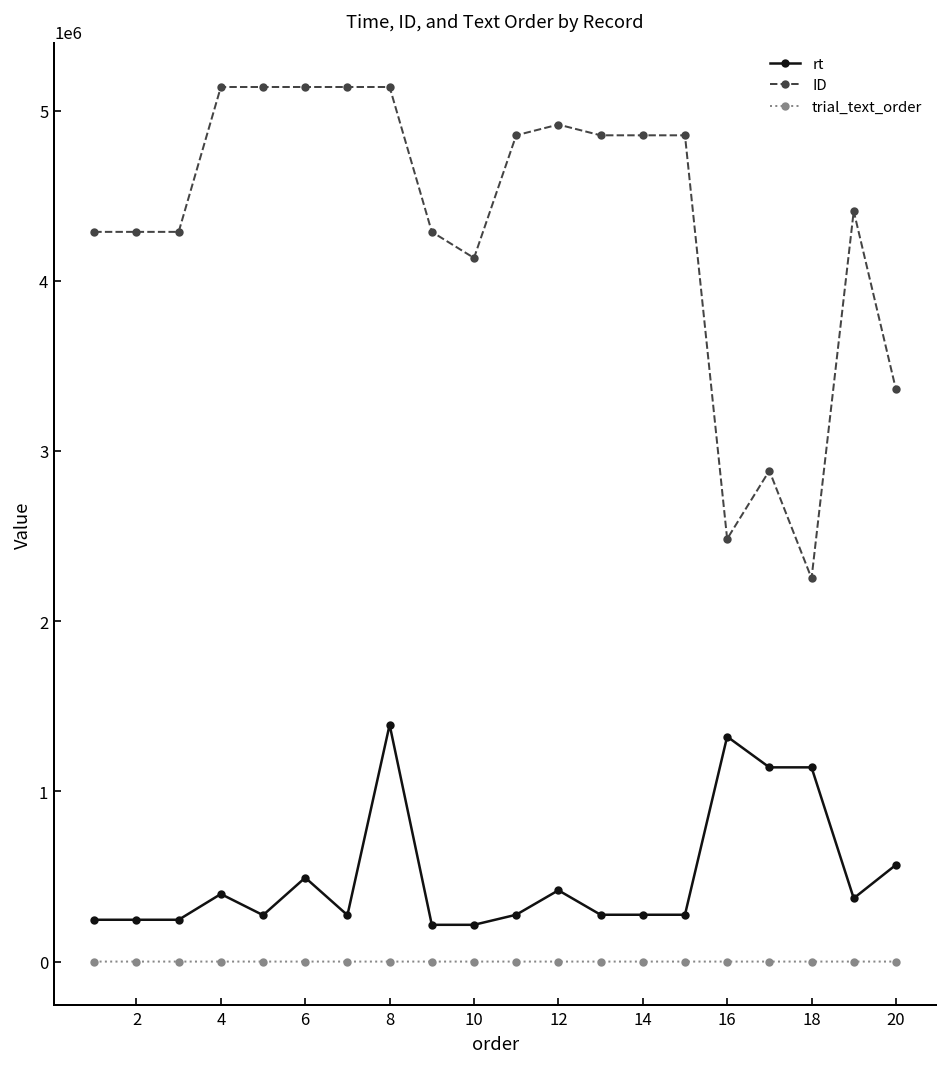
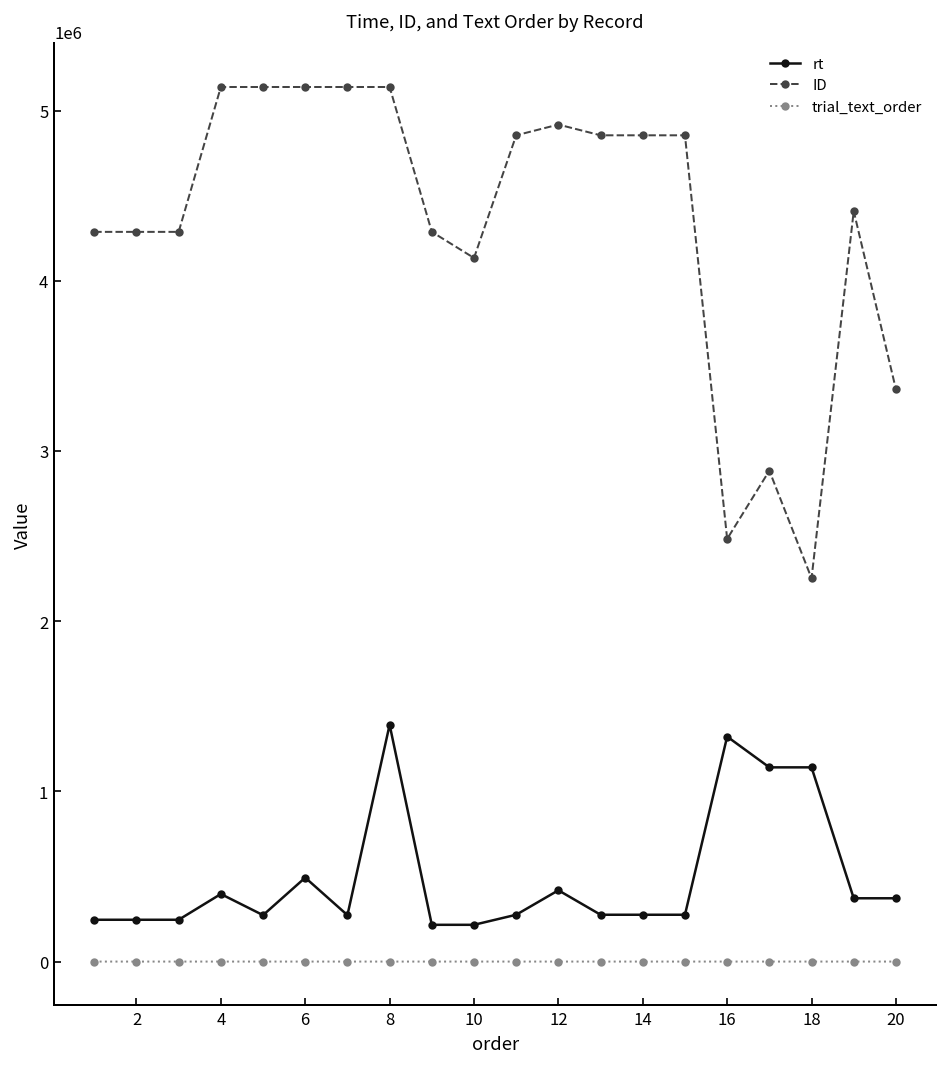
rt, 20: 570000 -> 370000
